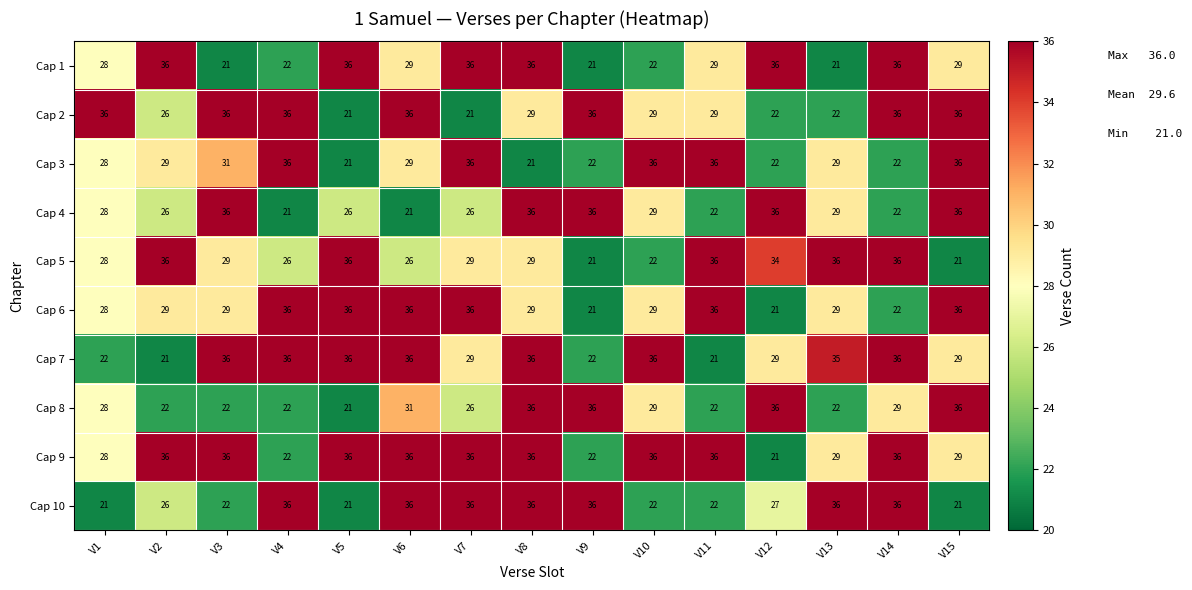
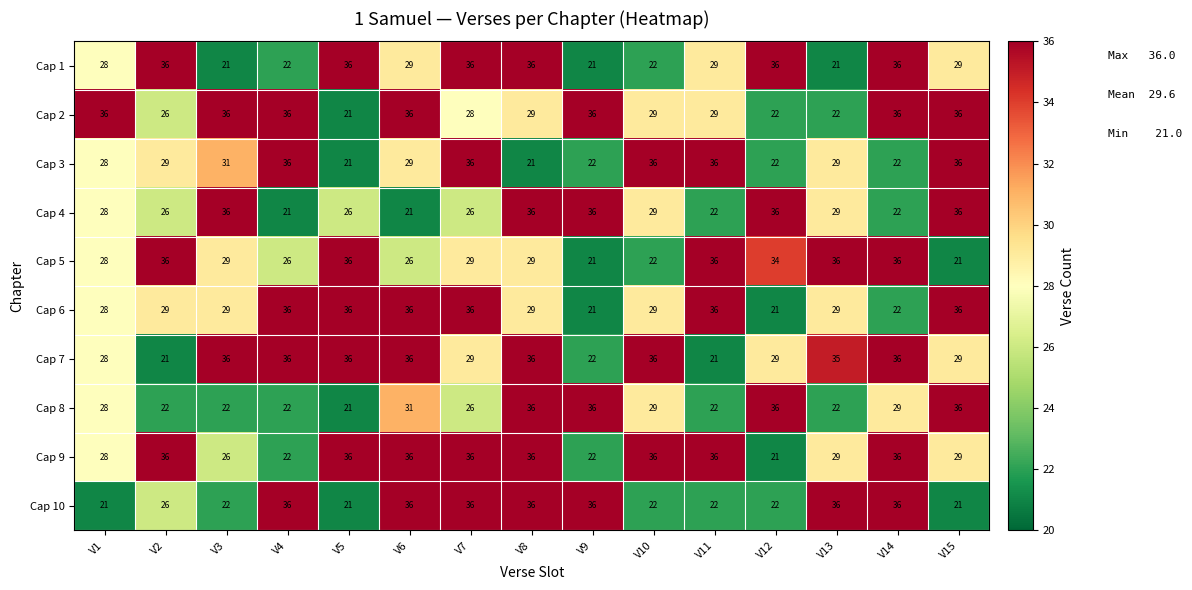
Cap 2, V7: 21 -> 28
Cap 7, V1: 22 -> 28
Cap 9, V3: 36 -> 26
Cap 10, V12: 27 -> 22
